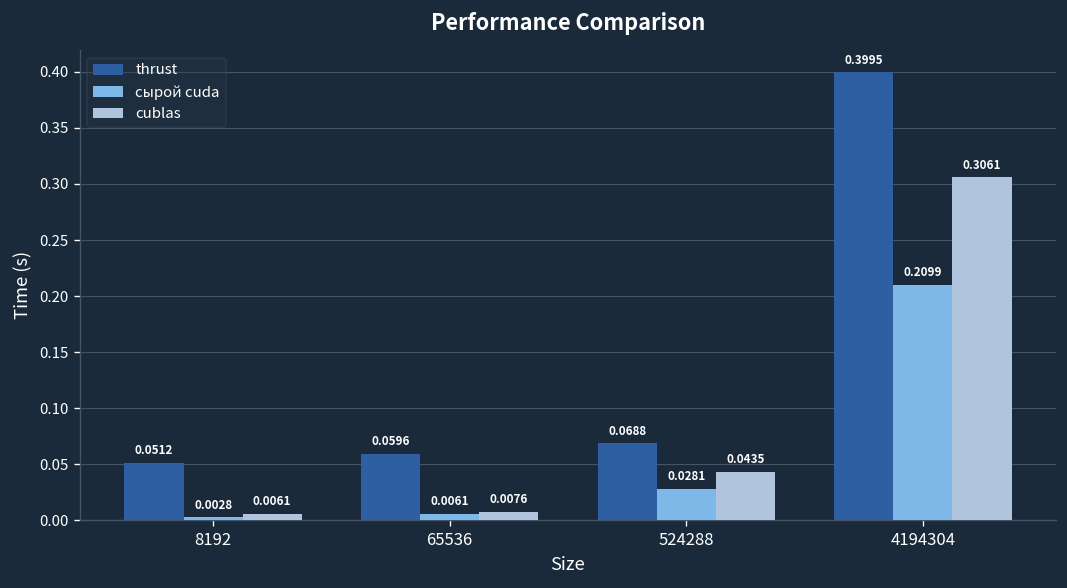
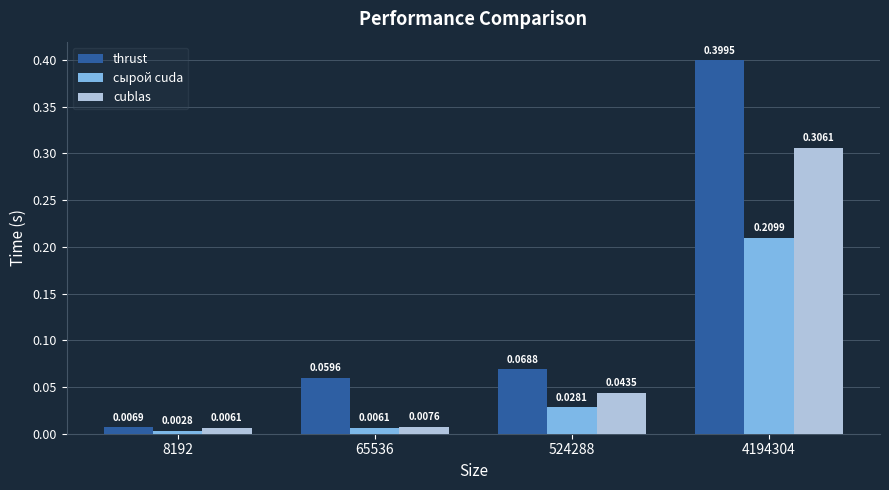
thrust, 8192: 0.0512 -> 0.0069
